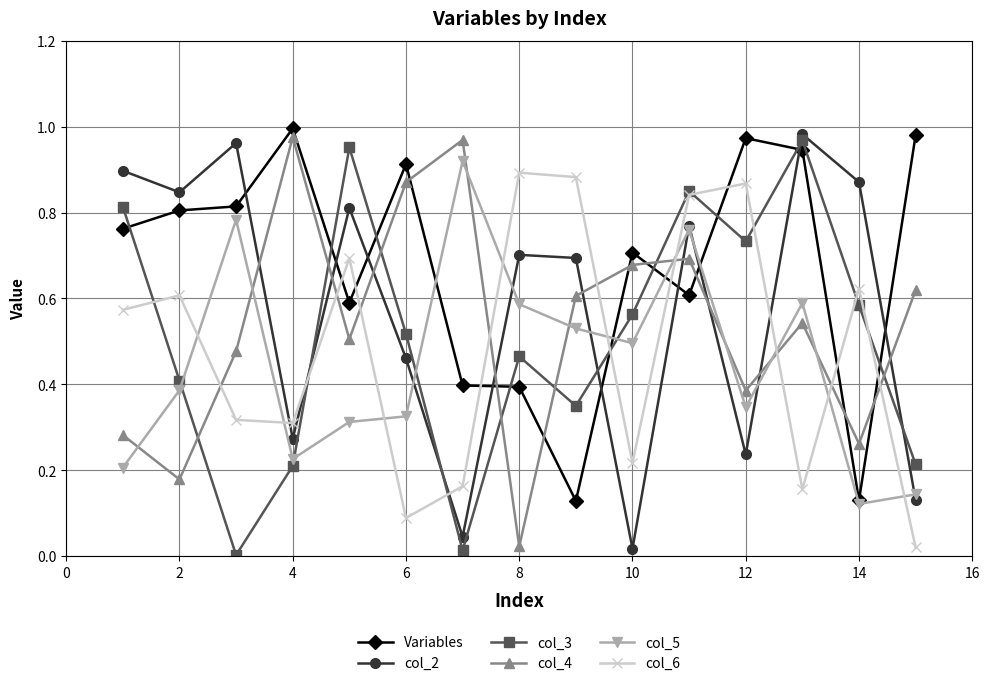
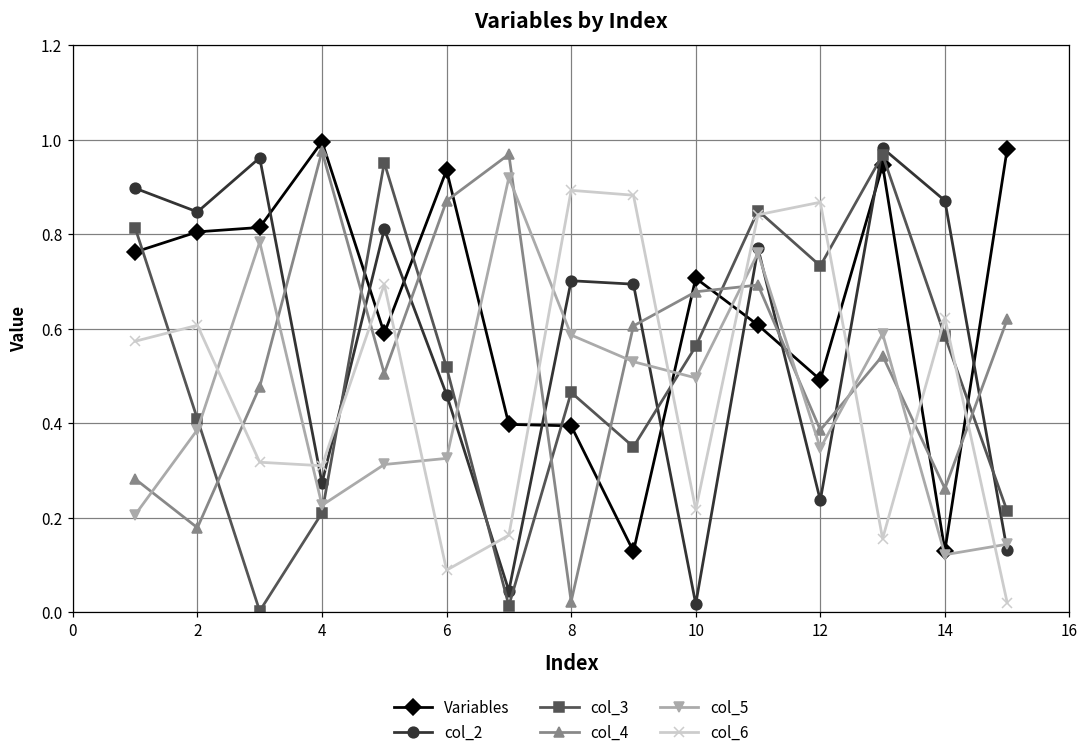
Variables, 6: 0.91 -> 0.94
Variables, 12: 0.97 -> 0.49
